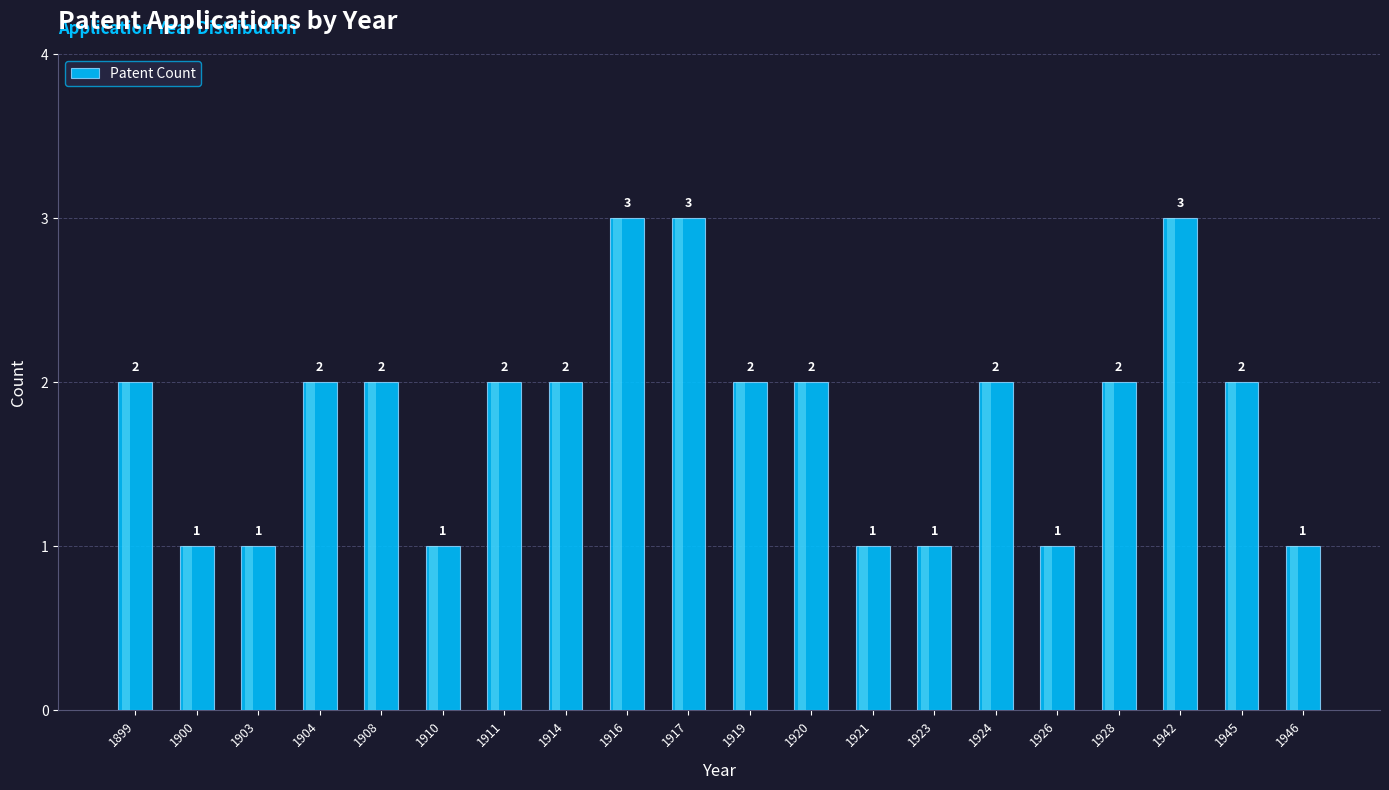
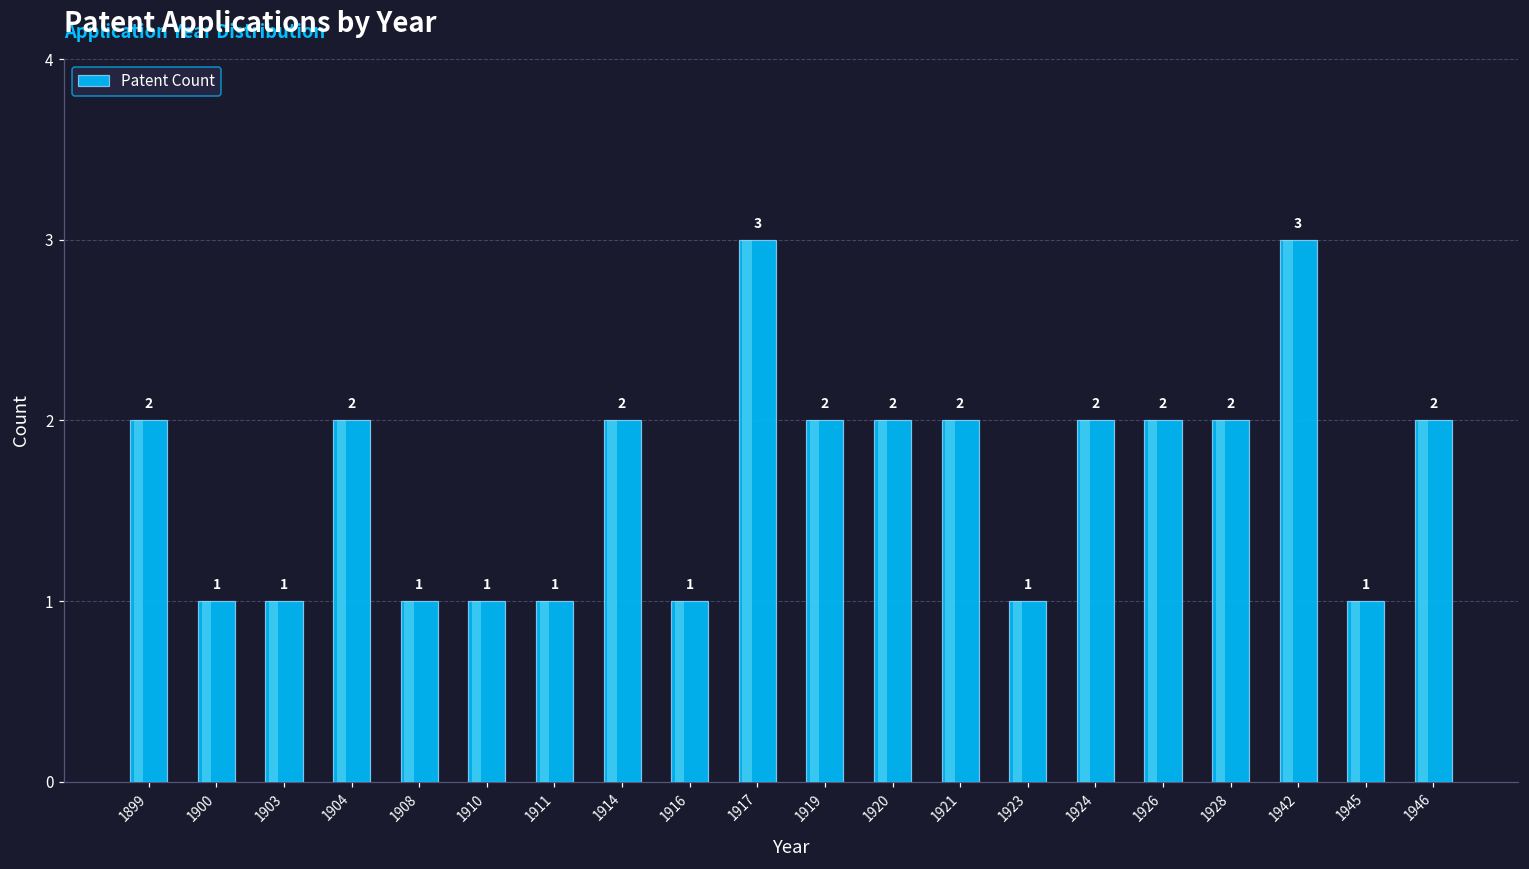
1908: 2 -> 1
1911: 2 -> 1
1916: 3 -> 1
1921: 1 -> 2
1926: 1 -> 2
1945: 2 -> 1
1946: 1 -> 2
